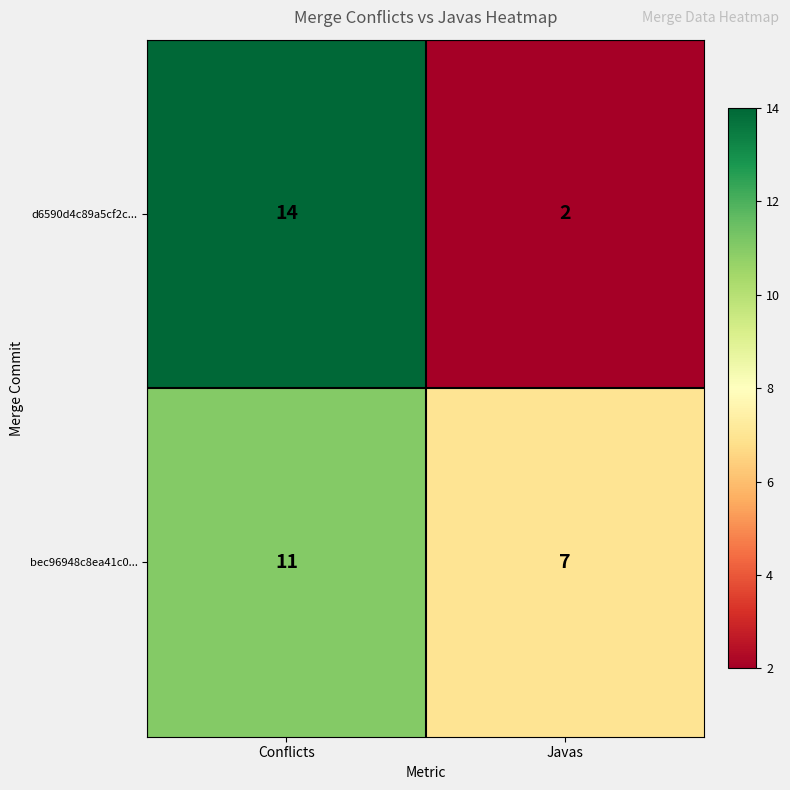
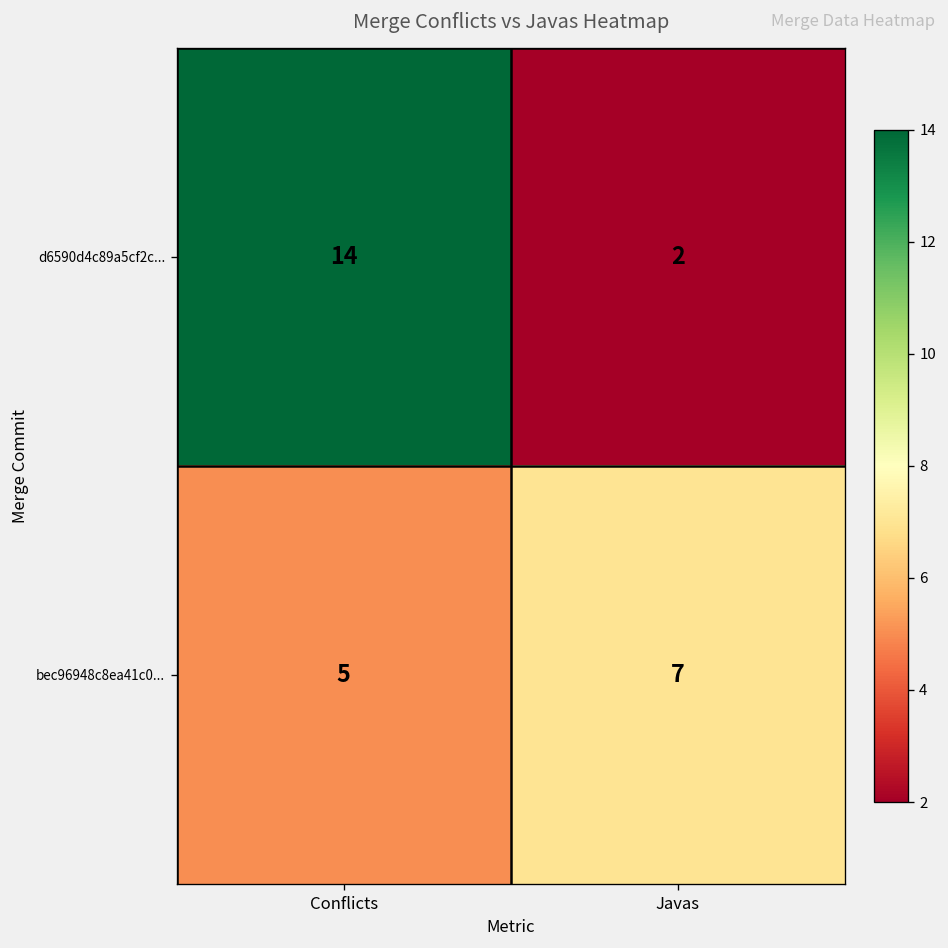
bec96948c8ea41c0..., Conflicts: 11 -> 5
